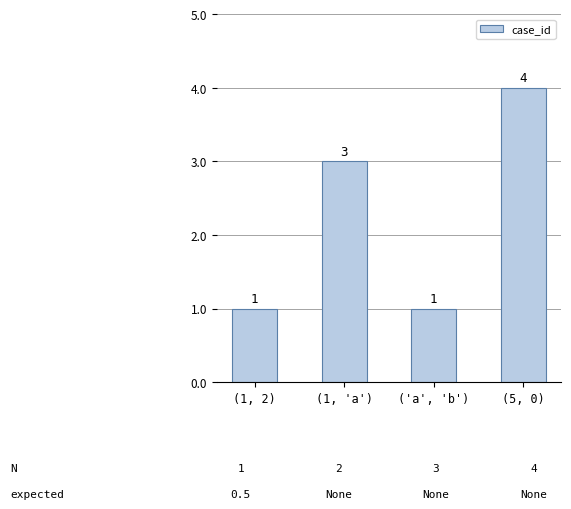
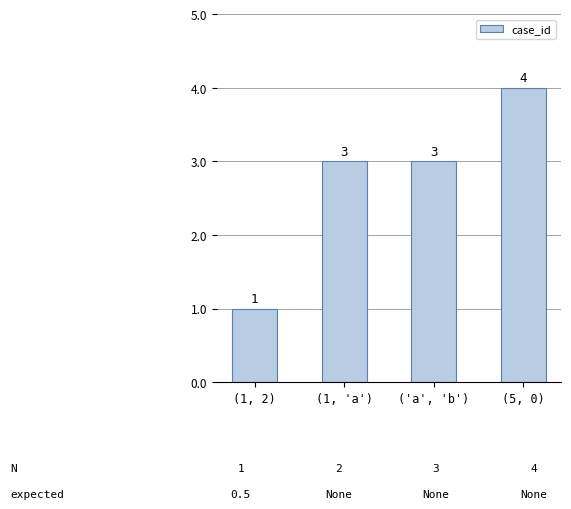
('a', 'b'): 1 -> 3
